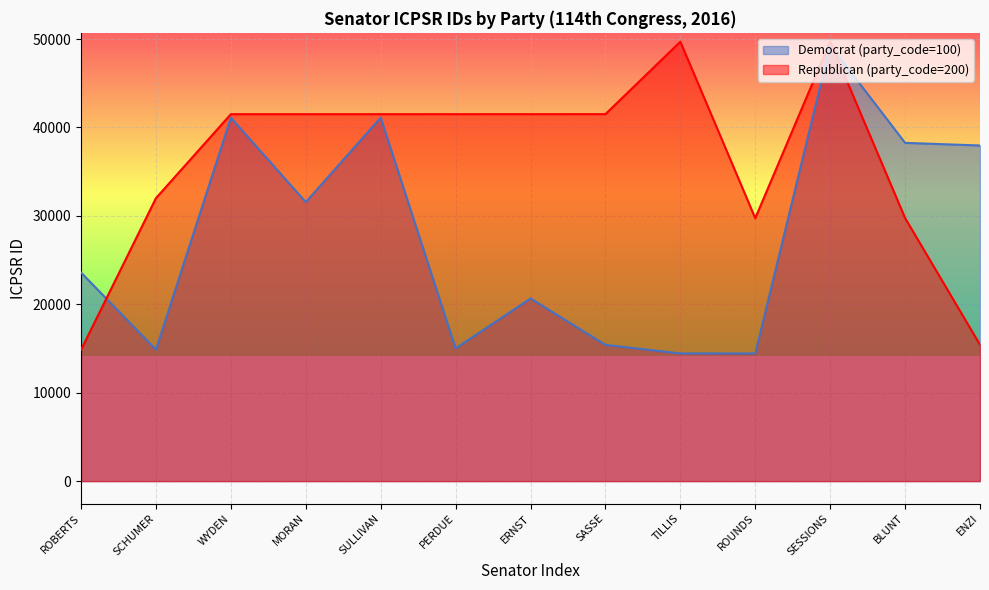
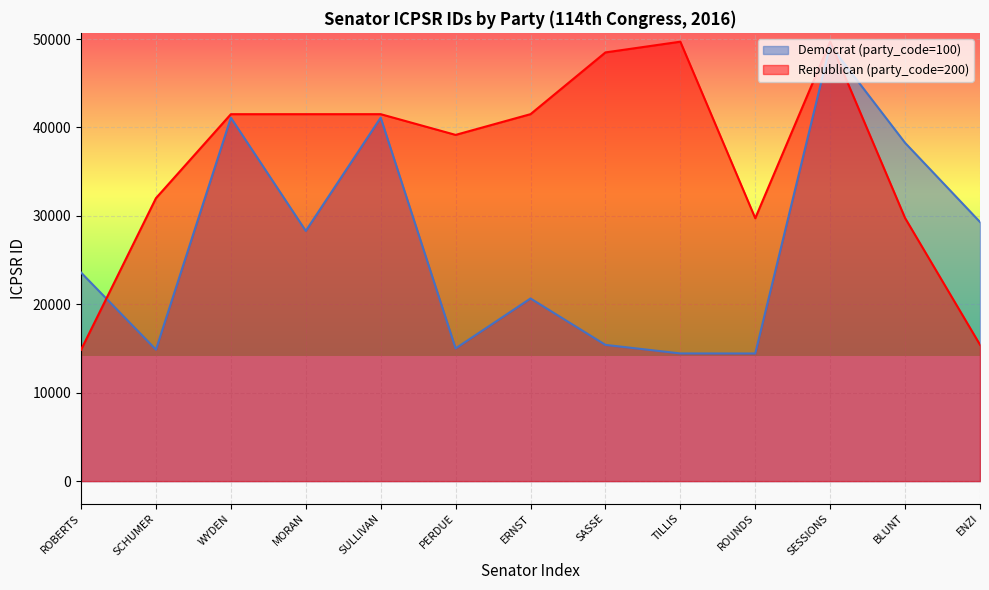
Democrat (party_code=100), MORAN: 32000 -> 28000
Republican (party_code=200), PERDUE: 42000 -> 39000
Republican (party_code=200), SASSE: 42000 -> 48000
Democrat (party_code=100), ENZI: 38000 -> 29000
